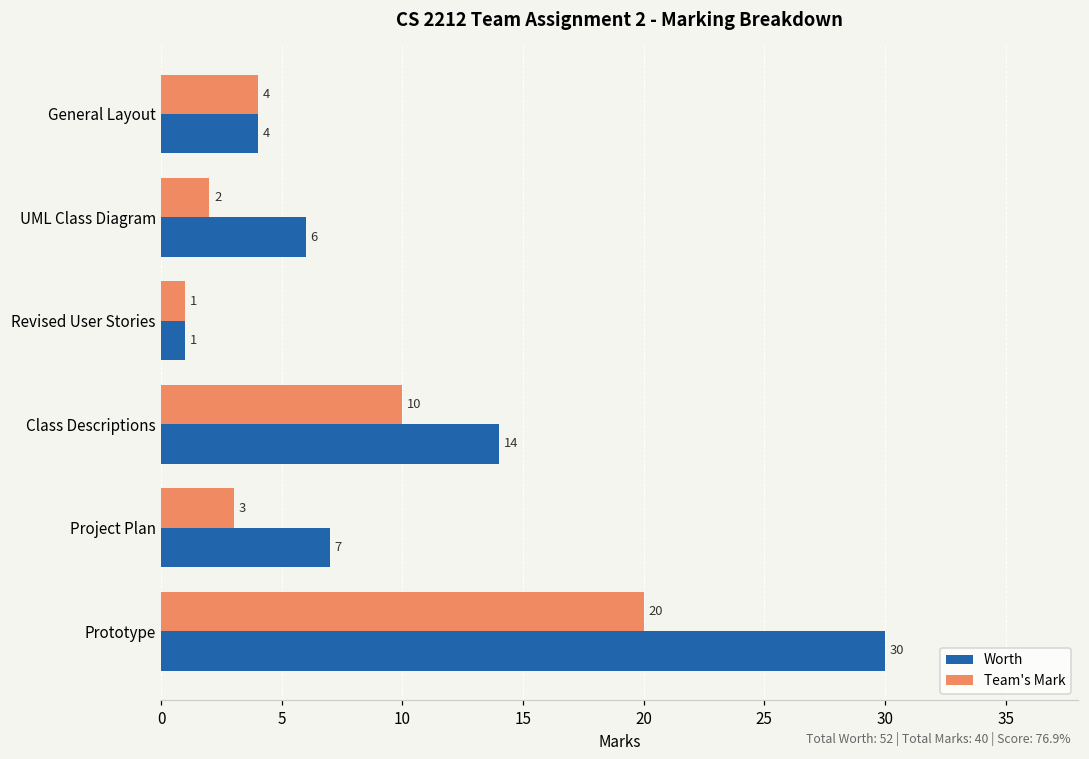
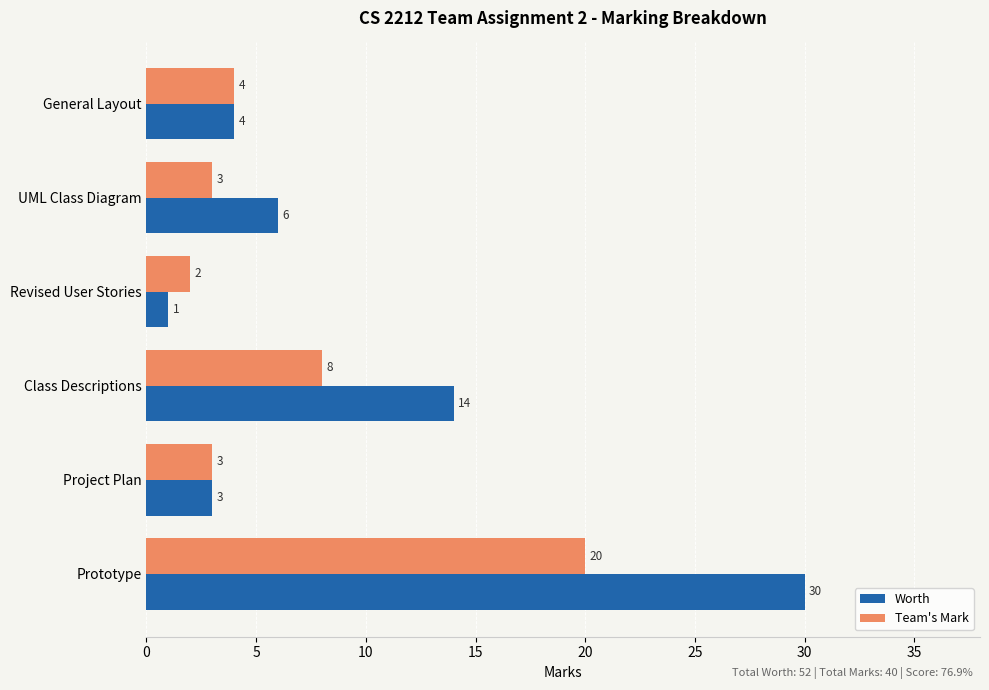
Team's Mark, UML Class Diagram: 2 -> 3
Team's Mark, Revised User Stories: 1 -> 2
Team's Mark, Class Descriptions: 10 -> 8
Worth, Project Plan: 7 -> 3
